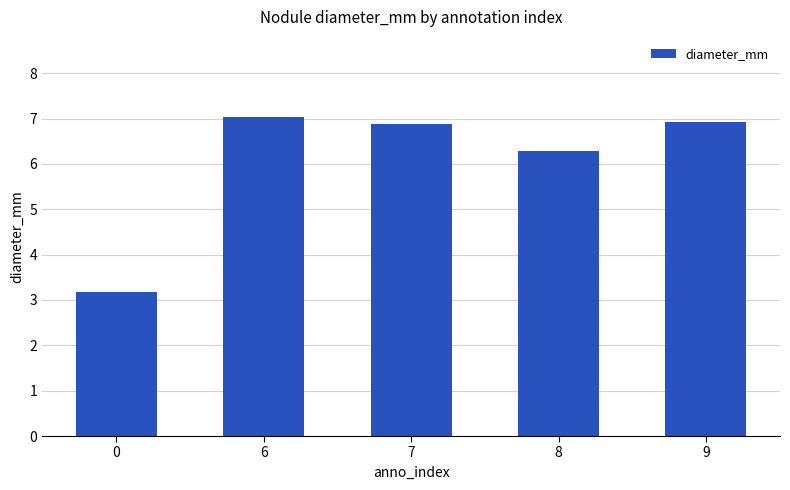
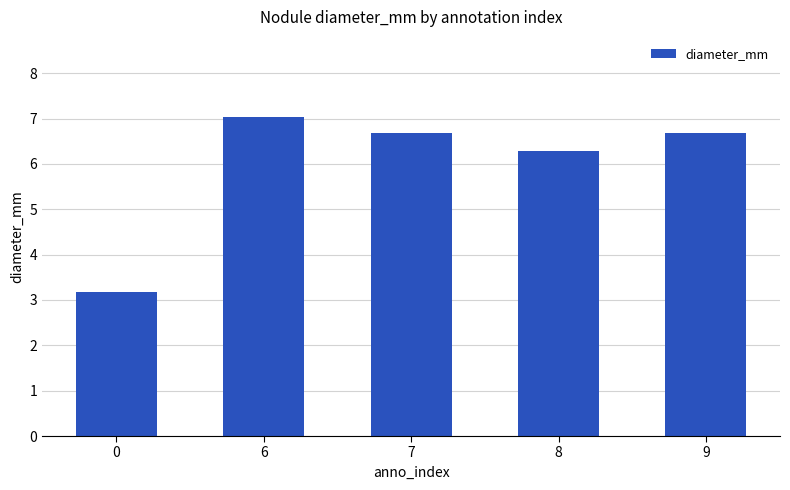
7: 6.9 -> 6.7
9: 6.9 -> 6.7
